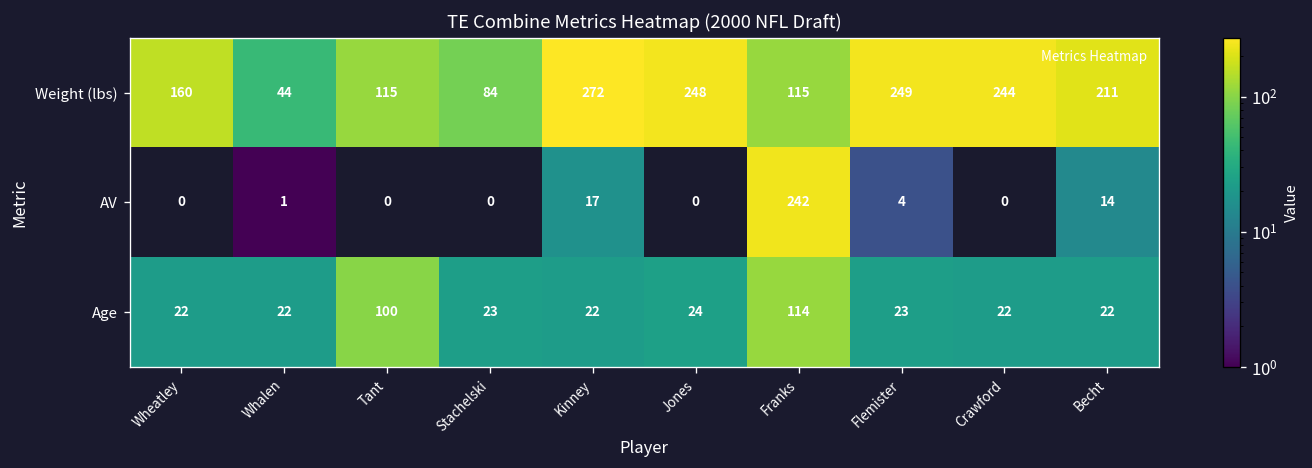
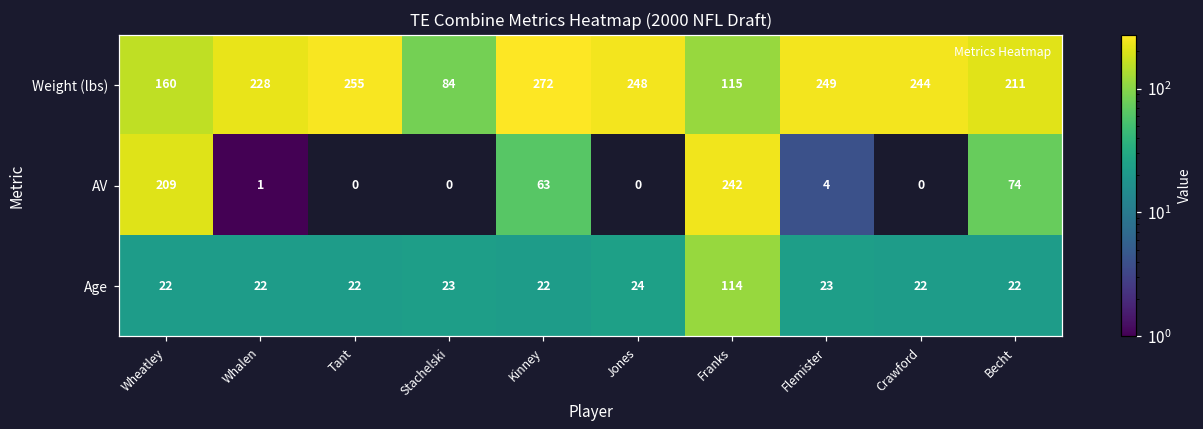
Weight (lbs), Whalen: 44 -> 228
Weight (lbs), Tant: 115 -> 255
AV, Wheatley: 0 -> 209
AV, Kinney: 17 -> 63
AV, Becht: 14 -> 74
Age, Tant: 100 -> 22
